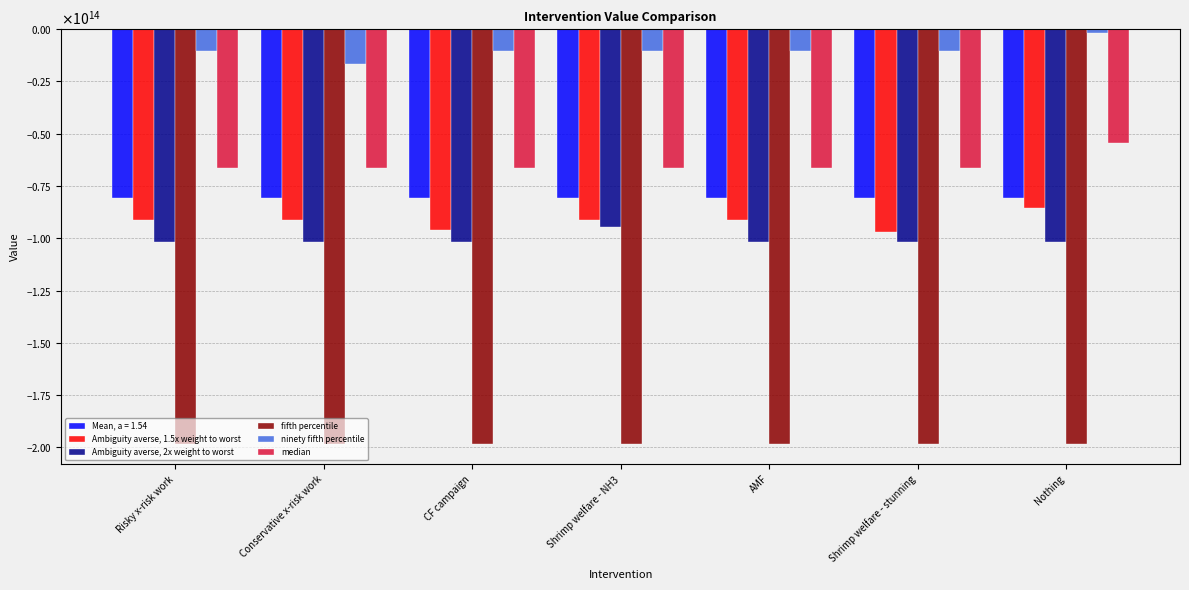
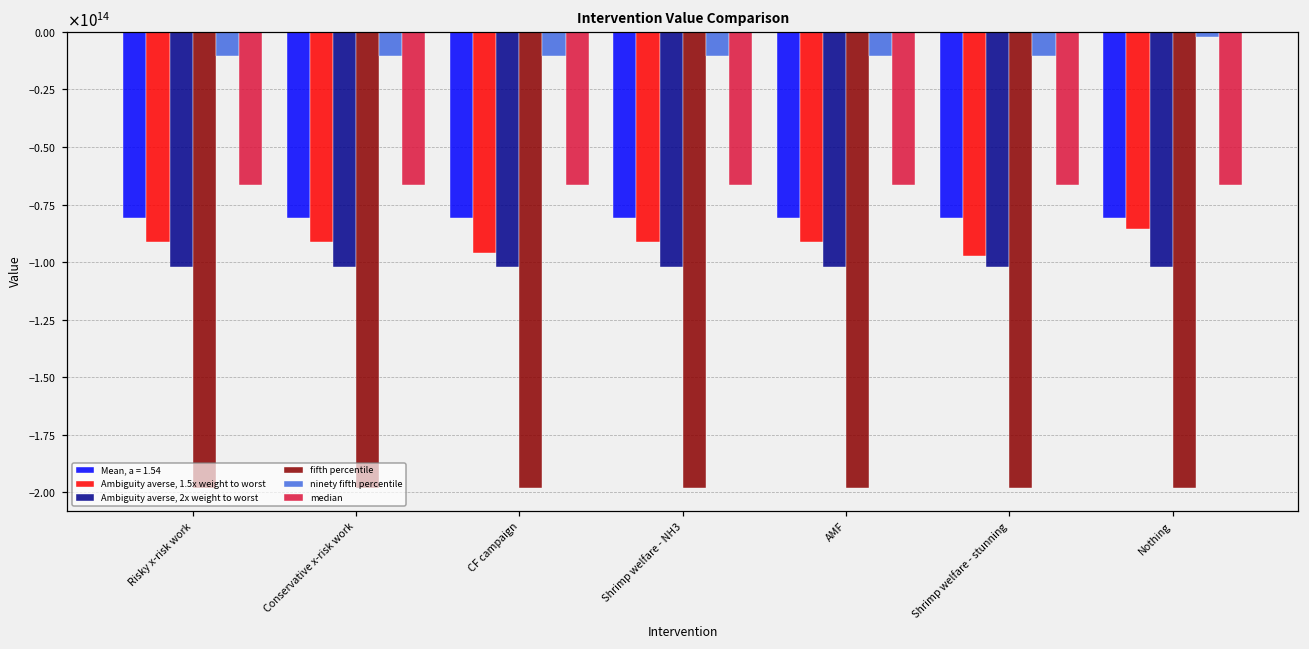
ninety fifth percentile, Conservative x-risk work: -17000000000000 -> -10000000000000
Ambiguity averse, 2x weight to worst, Shrimp welfare - NH3: -94000000000000 -> -102000000000000
median, Nothing: -54000000000000 -> -67000000000000
